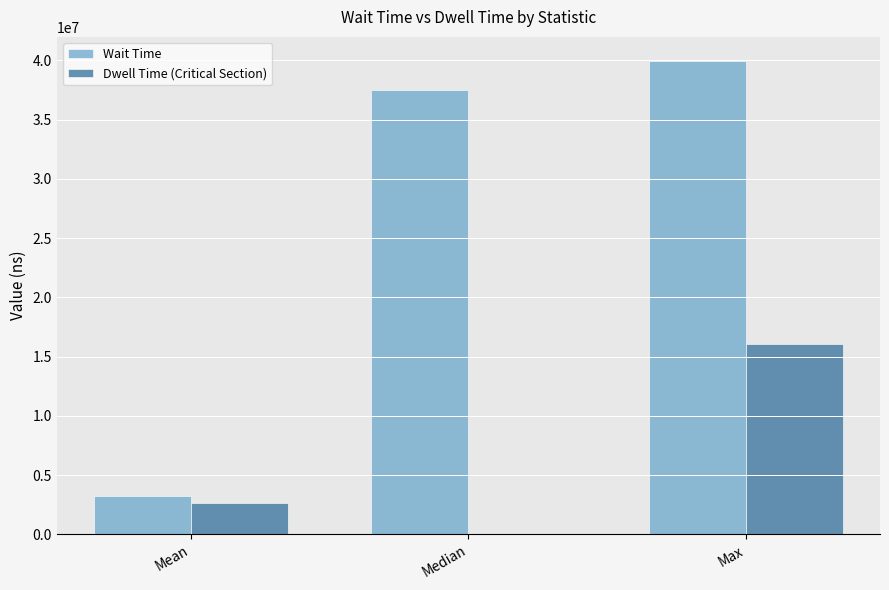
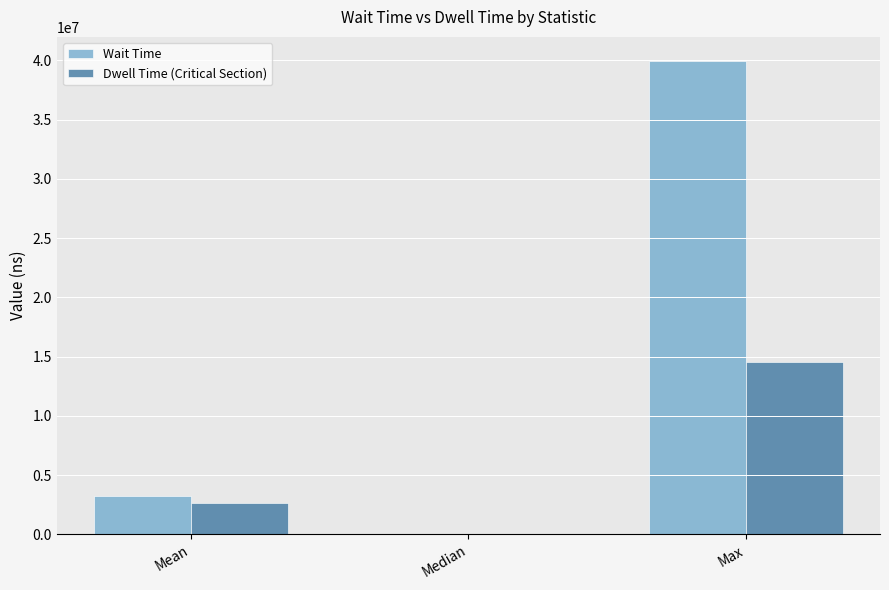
Wait Time, Median: 37500000 -> 0
Dwell Time (Critical Section), Max: 16100000 -> 14600000
